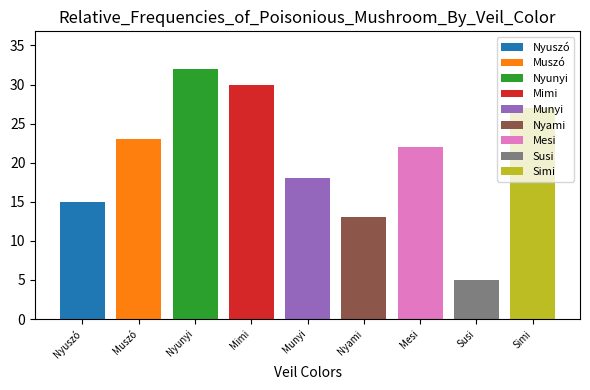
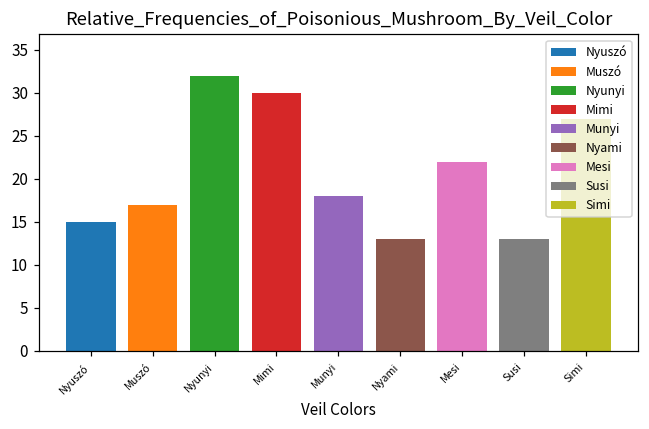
Muszó: 23 -> 17
Susi: 5 -> 13
